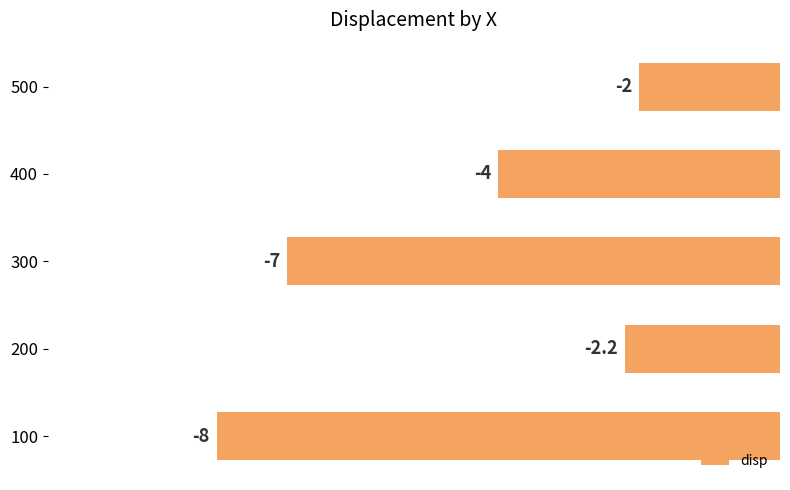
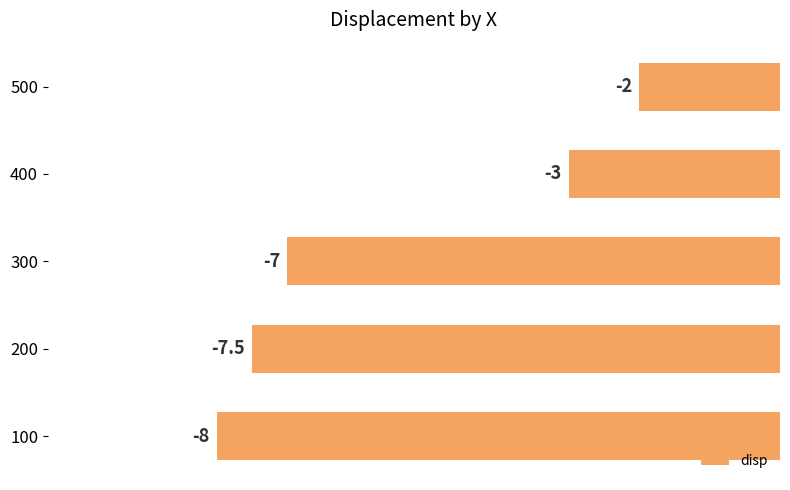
400: -4 -> -3
200: -2.2 -> -7.5
